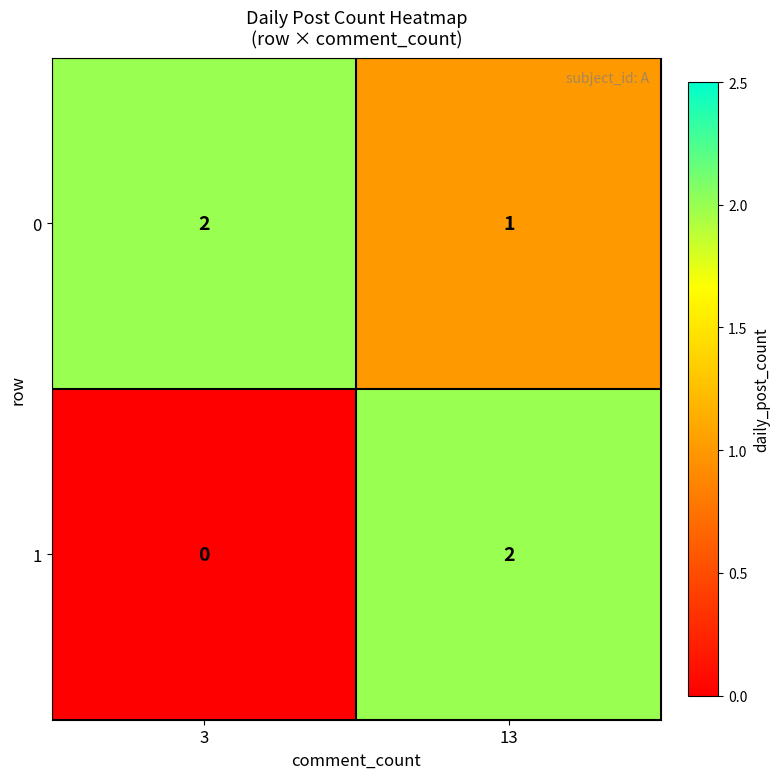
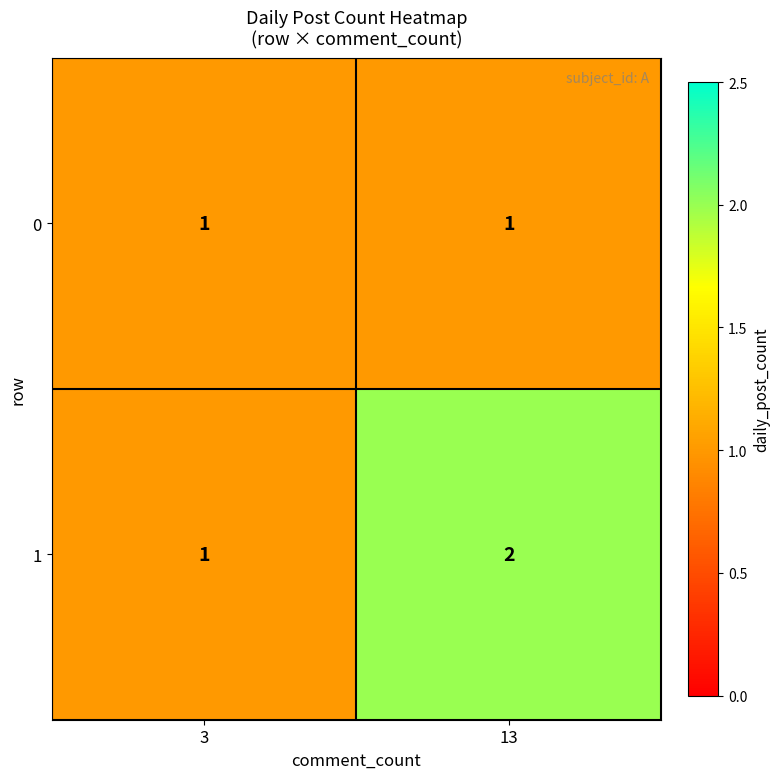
0, 3: 2 -> 1
1, 3: 0 -> 1
